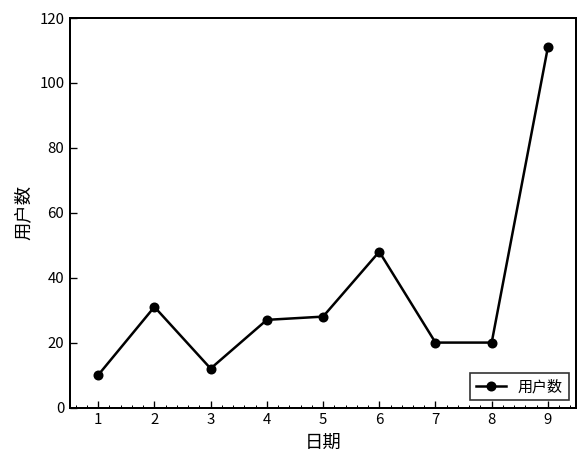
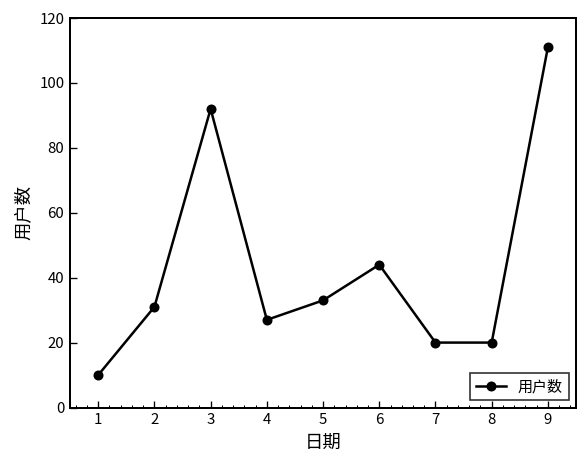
3: 12 -> 92
5: 28 -> 33
6: 48 -> 44
